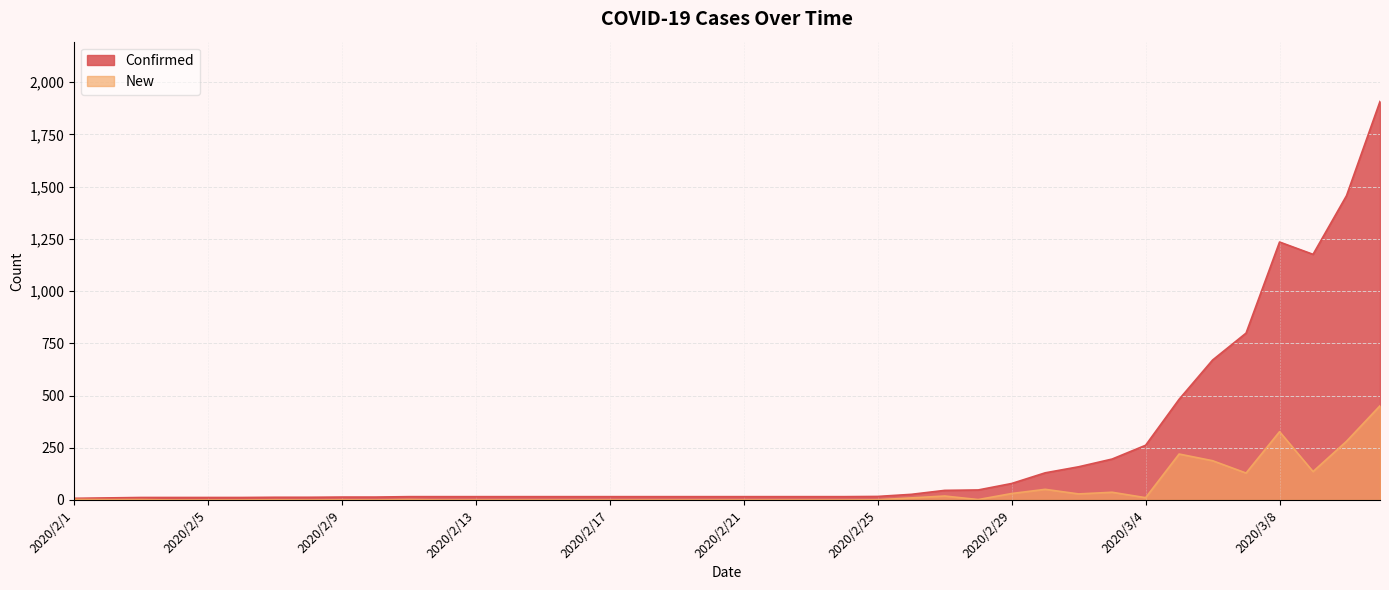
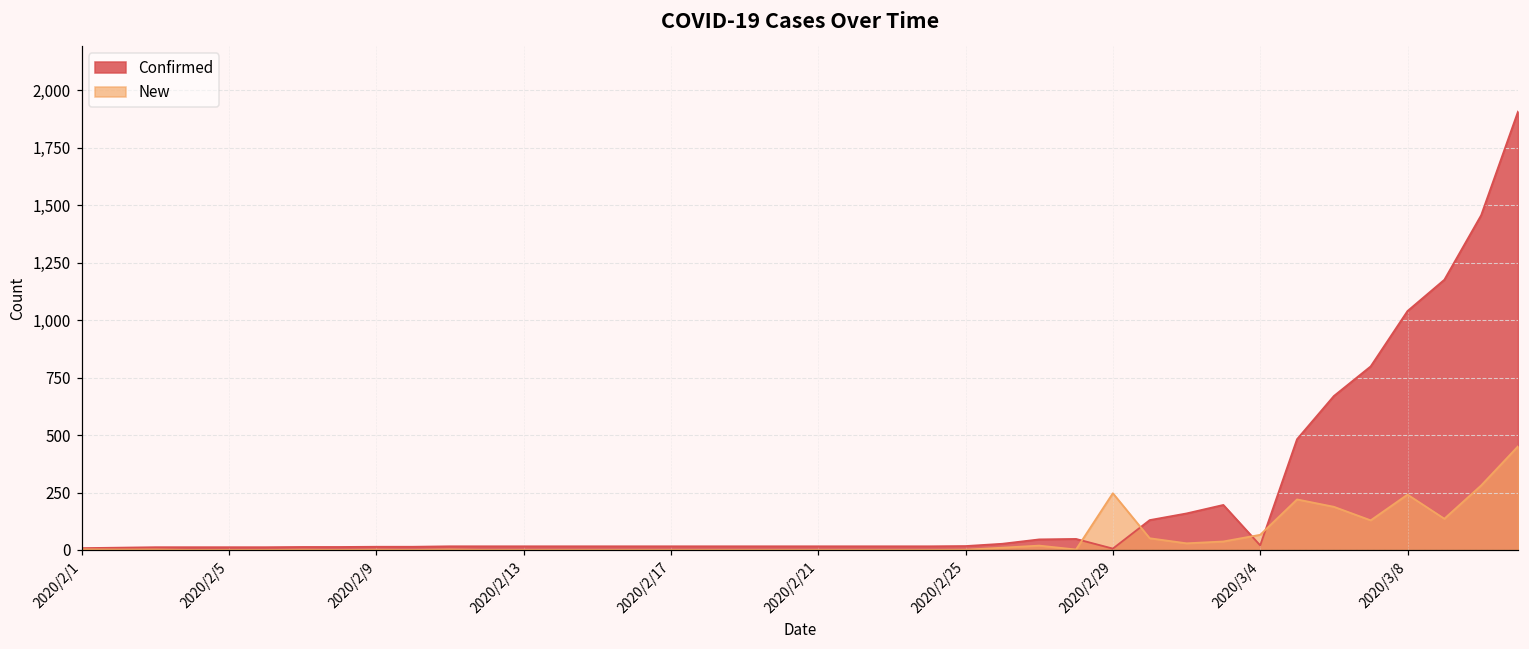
Confirmed, 2020/2/29: 80 -> 10
New, 2020/2/29: 30 -> 250
Confirmed, 2020/3/4: 260 -> 20
New, 2020/3/4: 10 -> 70
Confirmed, 2020/3/8: 1,240 -> 1,040
New, 2020/3/8: 330 -> 240
